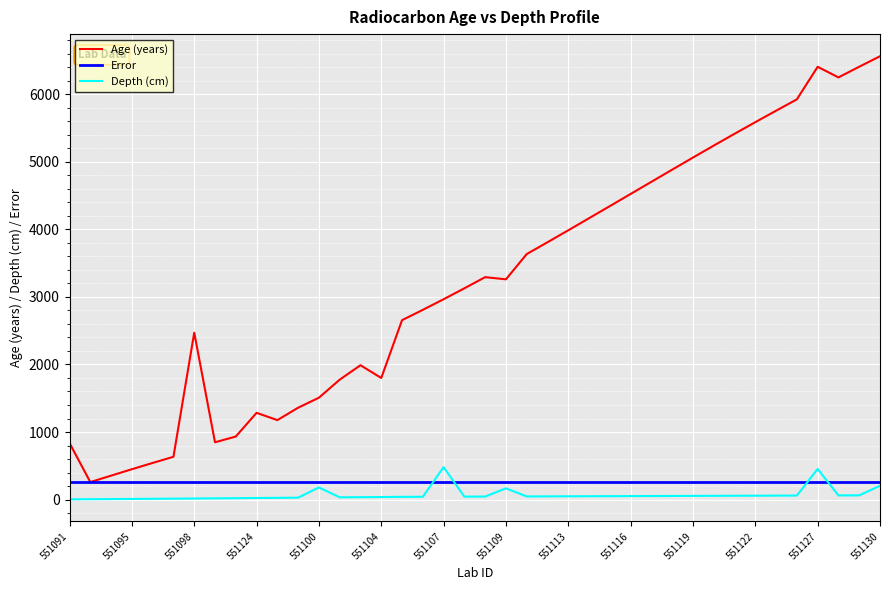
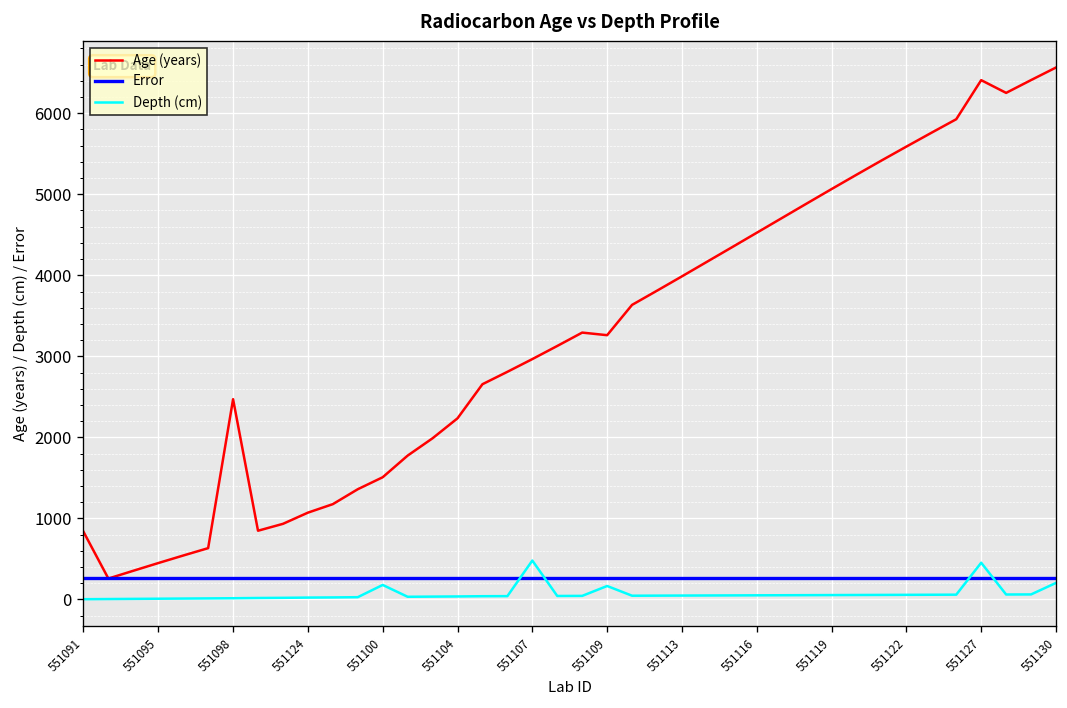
Age (years), 551124: 1300 -> 1100
Age (years), 551104: 1800 -> 2200
